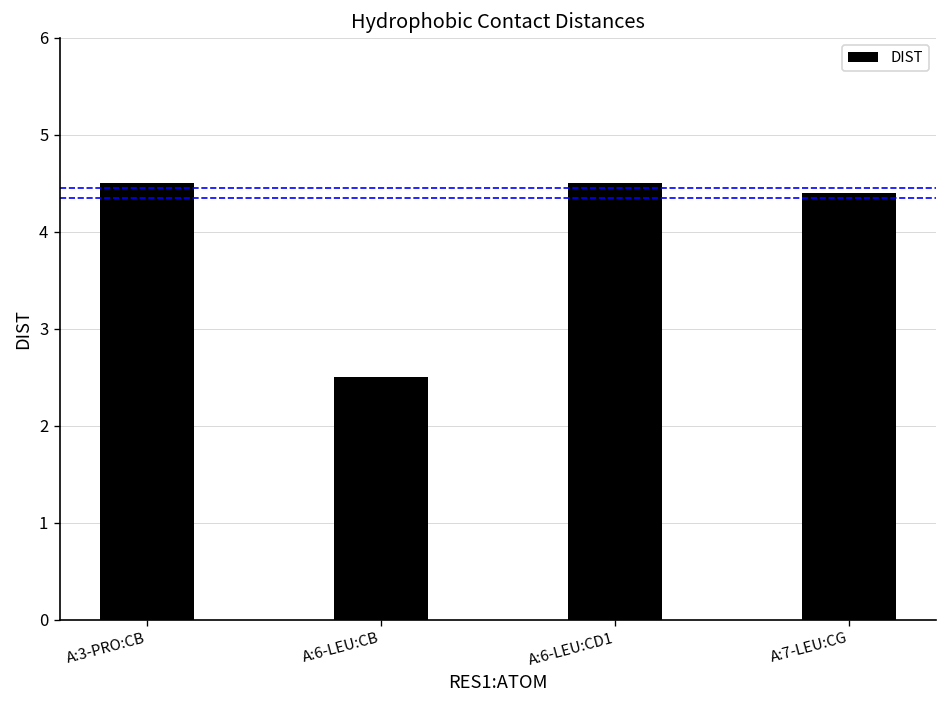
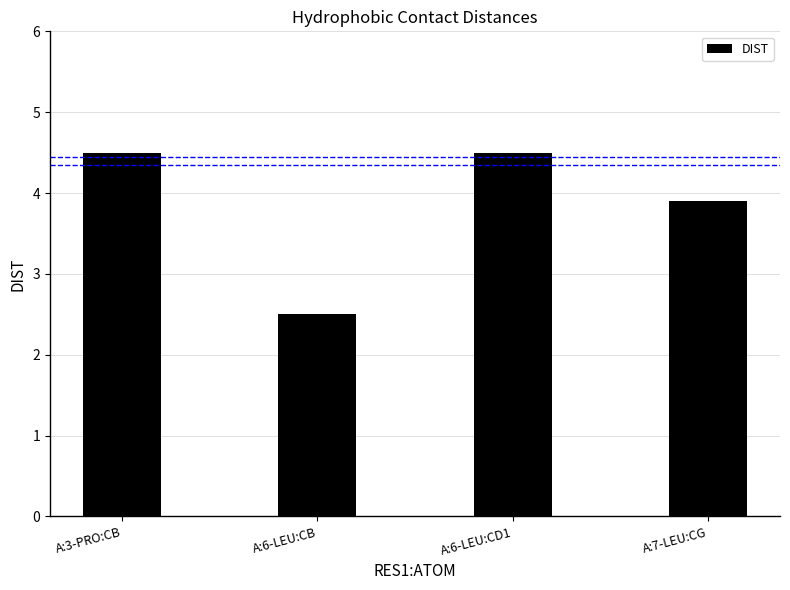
A:7-LEU:CG: 4.4 -> 3.9
